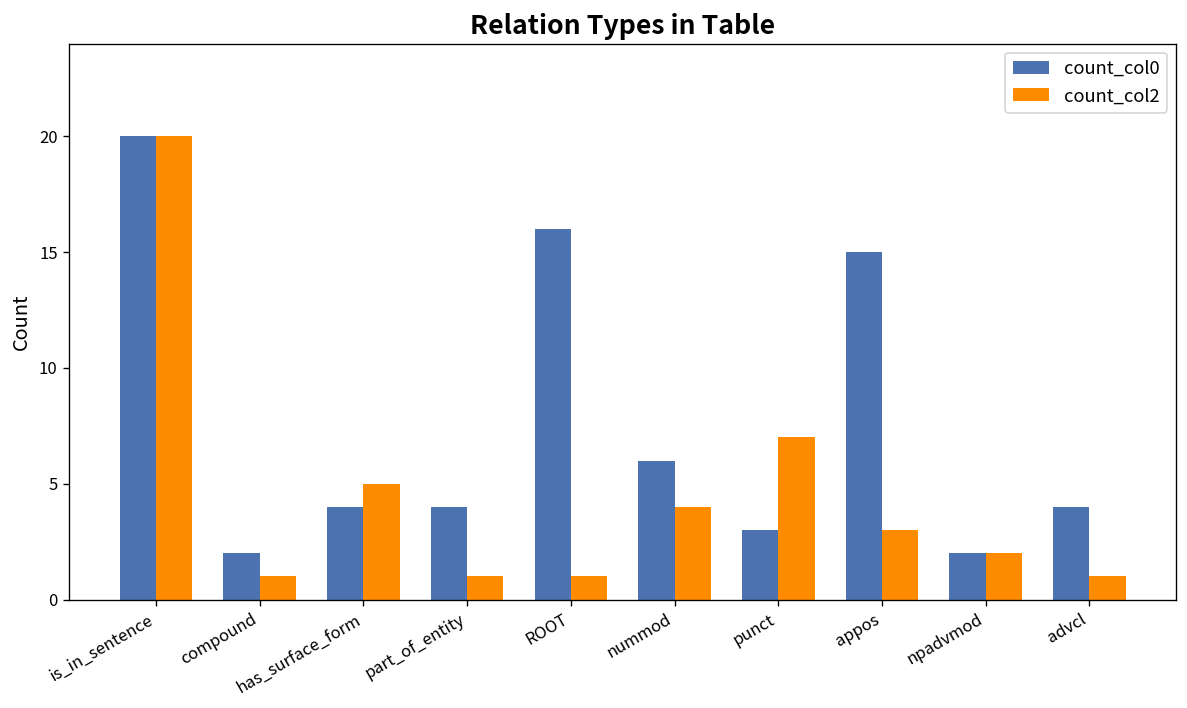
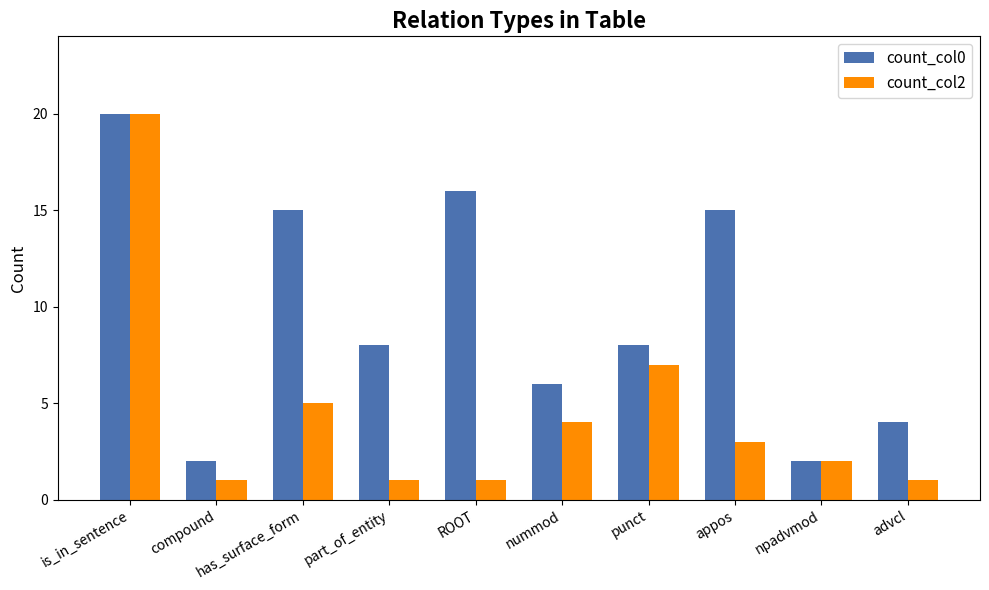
count_col0, has_surface_form: 4 -> 15
count_col0, part_of_entity: 4 -> 8
count_col0, punct: 3 -> 8
